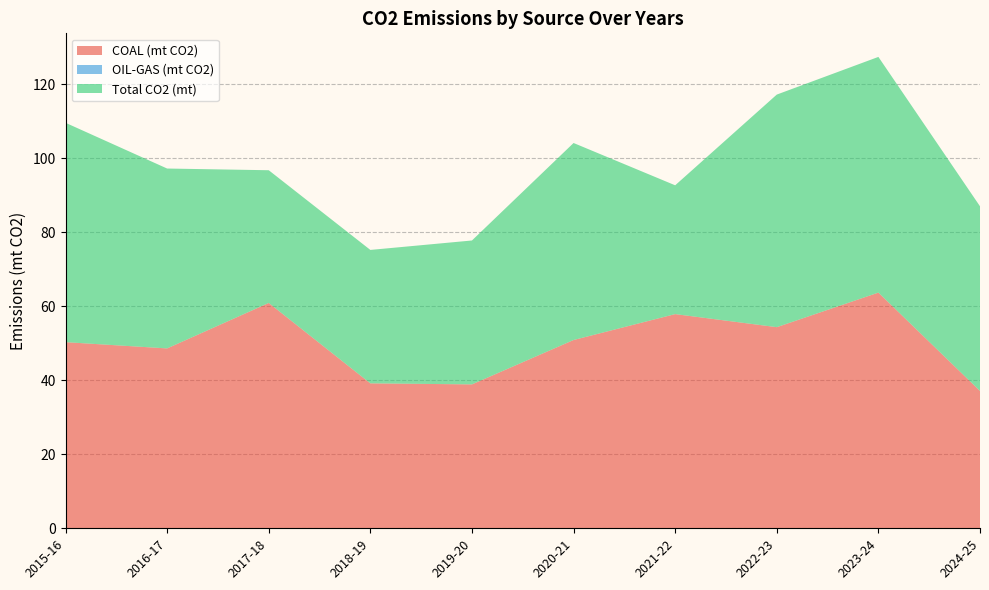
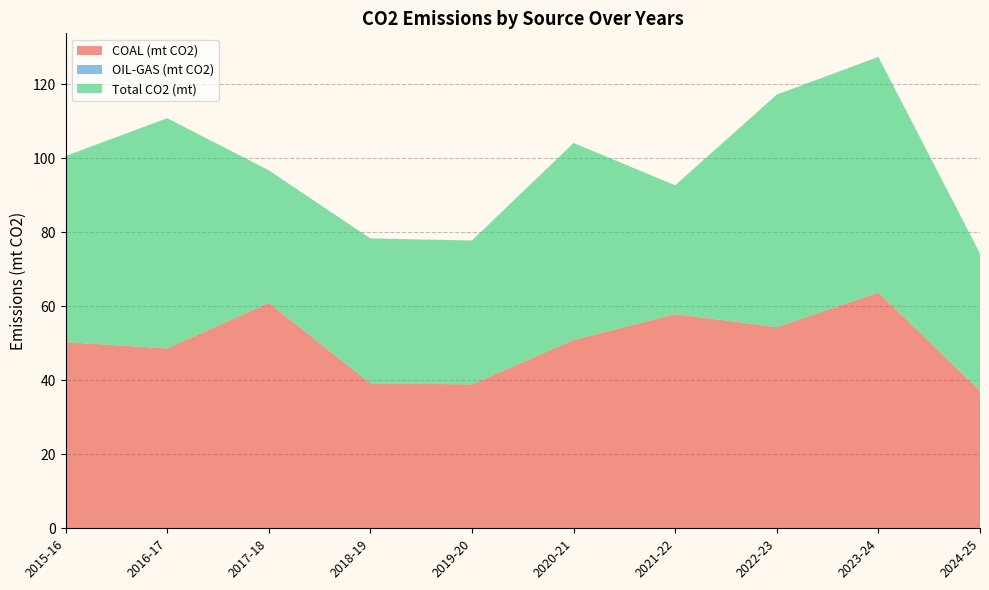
Total CO2 (mt), 2015-16: 59 -> 50
Total CO2 (mt), 2016-17: 49 -> 62
Total CO2 (mt), 2018-19: 36 -> 39
Total CO2 (mt), 2024-25: 50 -> 37
